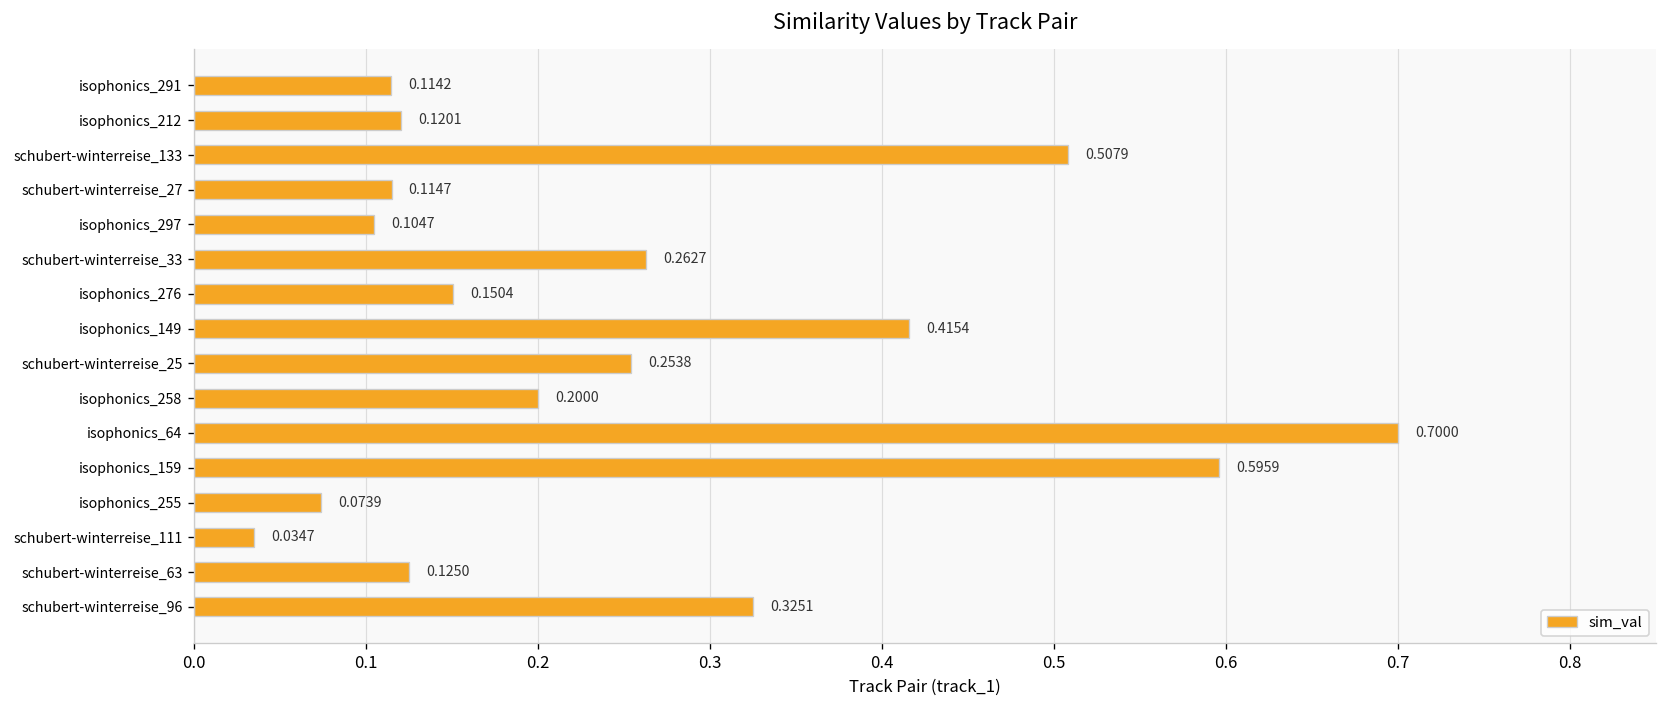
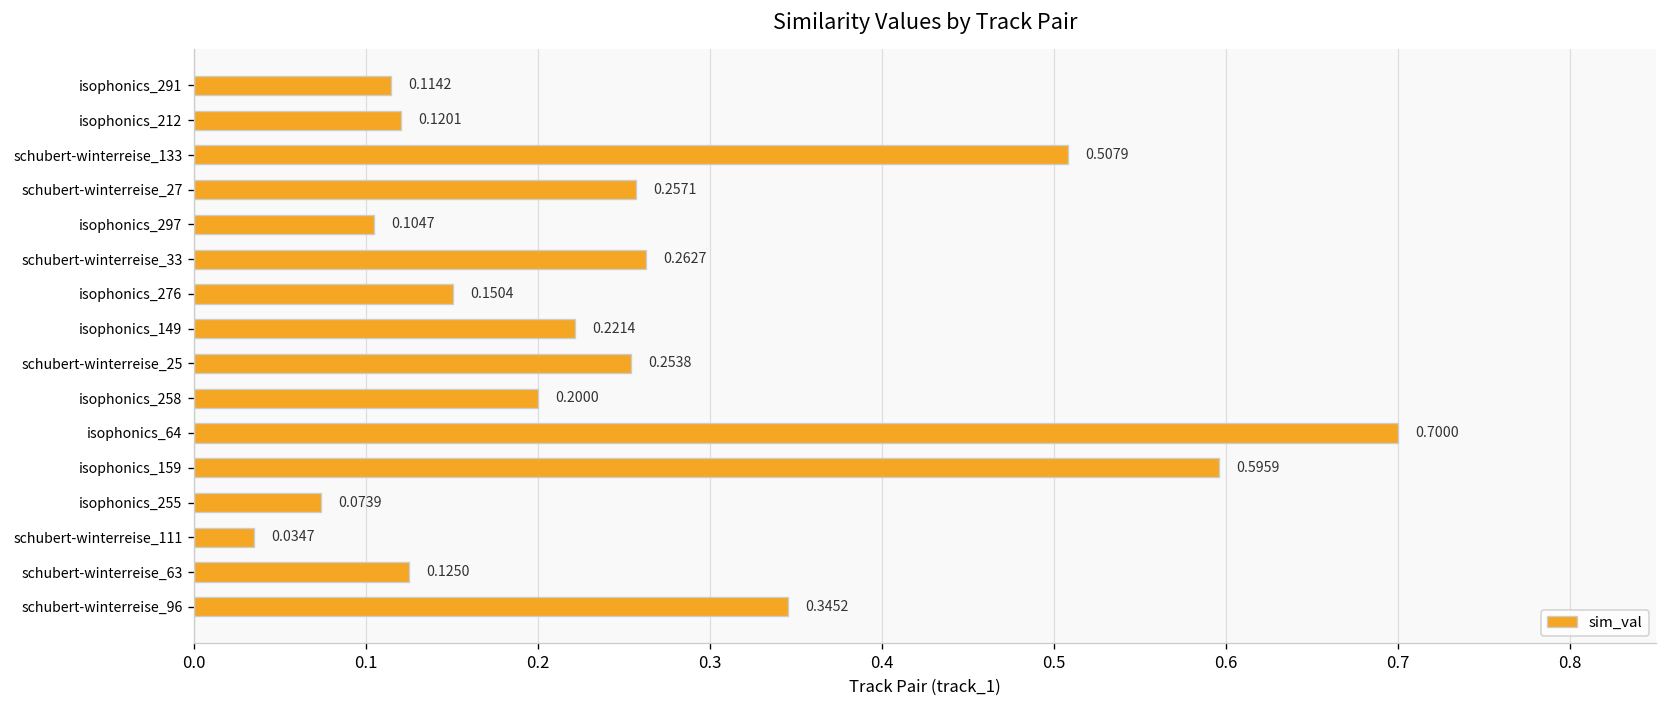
schubert-winterreise_27: 0.1147 -> 0.2571
isophonics_149: 0.4154 -> 0.2214
schubert-winterreise_96: 0.3251 -> 0.3452
